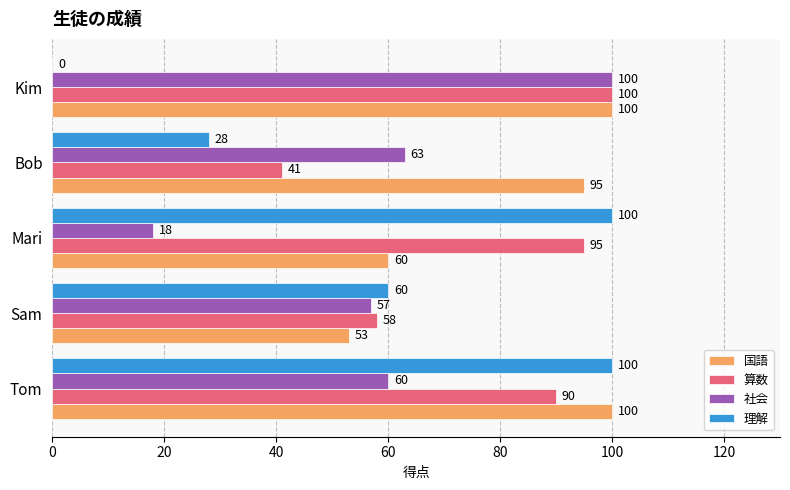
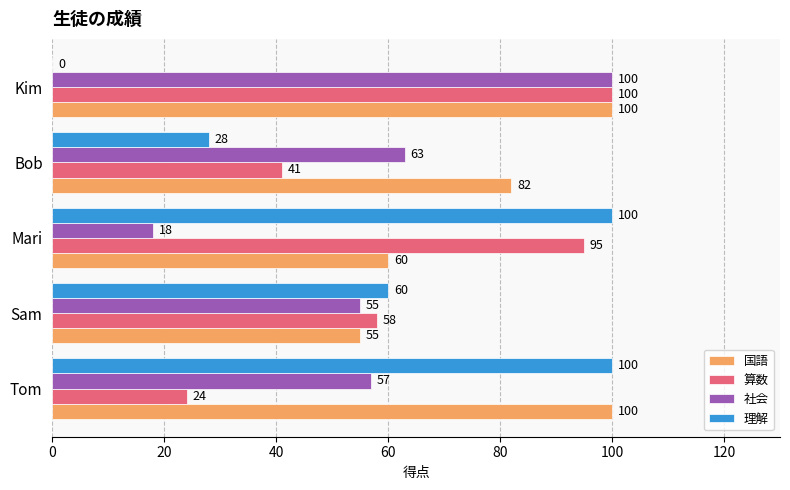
国語, Bob: 95 -> 82
社会, Sam: 57 -> 55
国語, Sam: 53 -> 55
社会, Tom: 60 -> 57
算数, Tom: 90 -> 24
